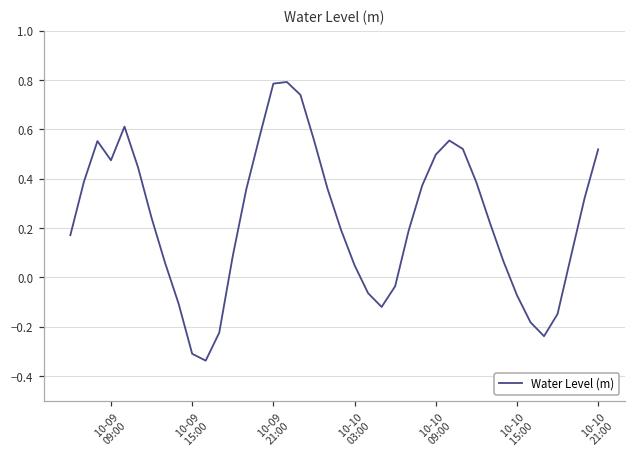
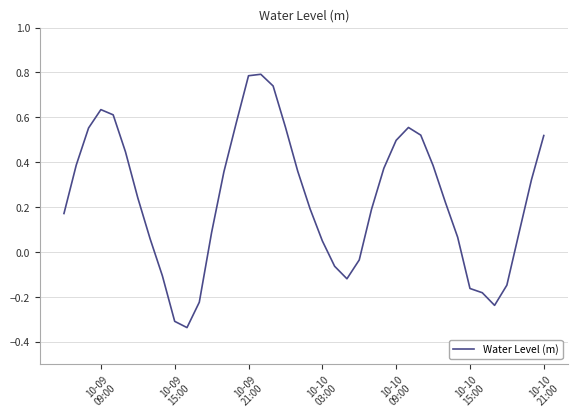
10-09 09:00: 0.47 -> 0.63
10-10 15:00: -0.07 -> -0.16
